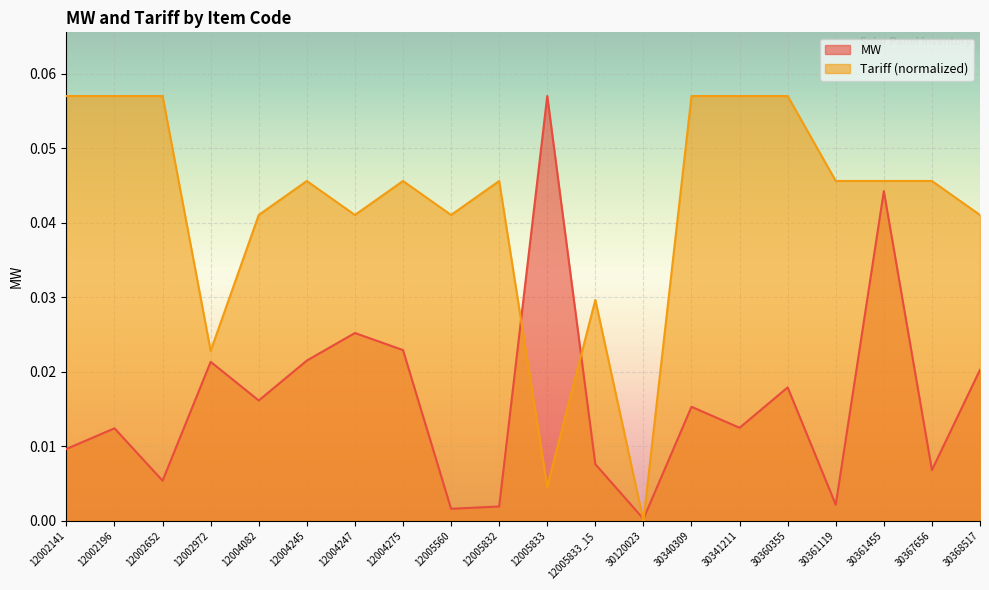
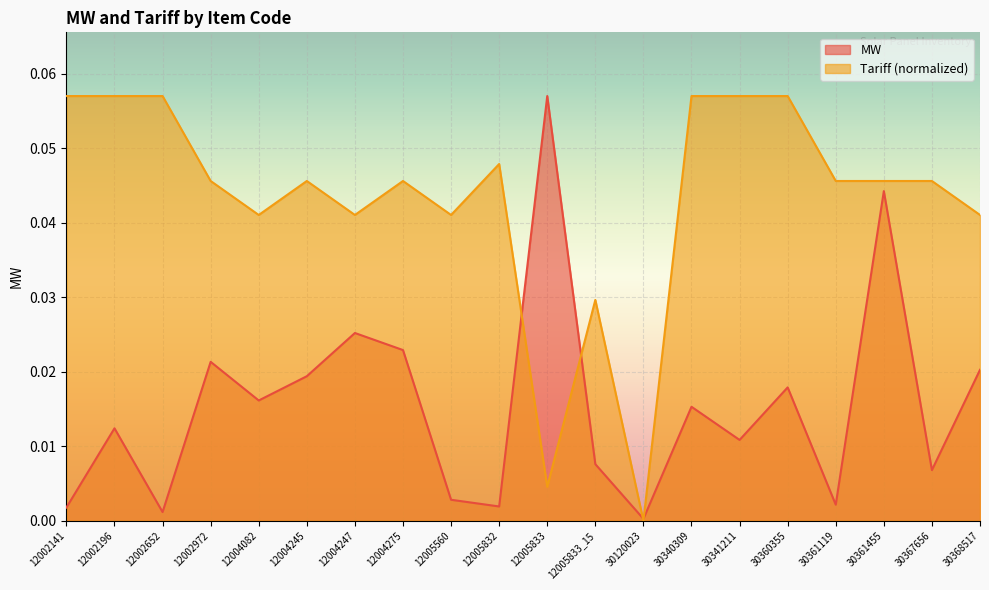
MW, 12002141: 0.010 -> 0.002
MW, 12002652: 0.005 -> 0.001
Tariff (normalized), 12002972: 0.023 -> 0.046
MW, 12004245: 0.022 -> 0.019
MW, 12005560: 0.002 -> 0.003
Tariff (normalized), 12005832: 0.046 -> 0.048
MW, 30341211: 0.012 -> 0.011
